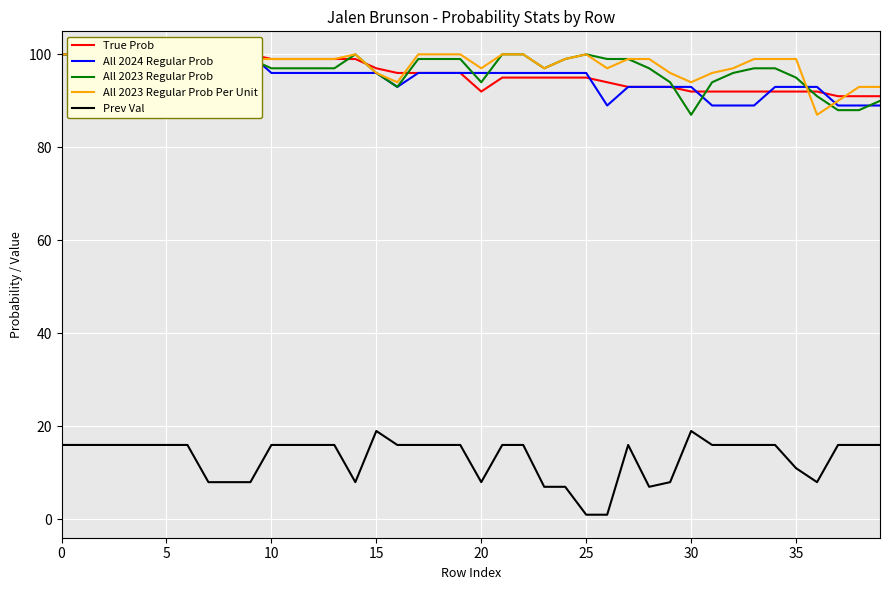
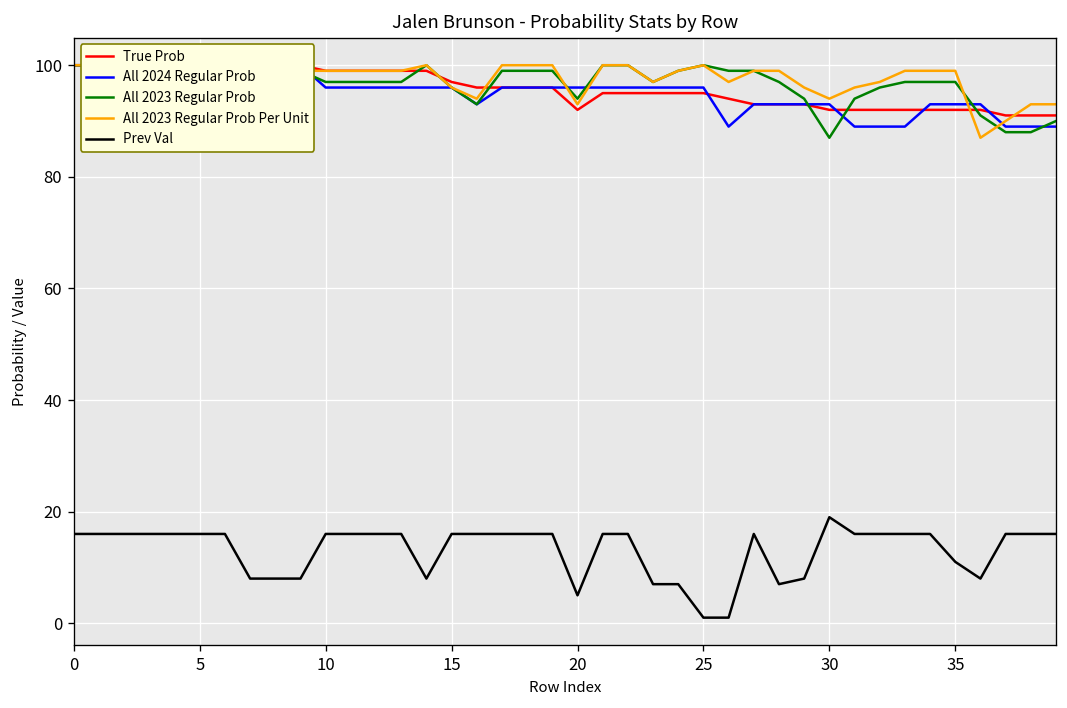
Prev Val, 15: 19 -> 16
All 2023 Regular Prob Per Unit, 20: 97 -> 93
Prev Val, 20: 8 -> 5
All 2023 Regular Prob, 35: 95 -> 97
